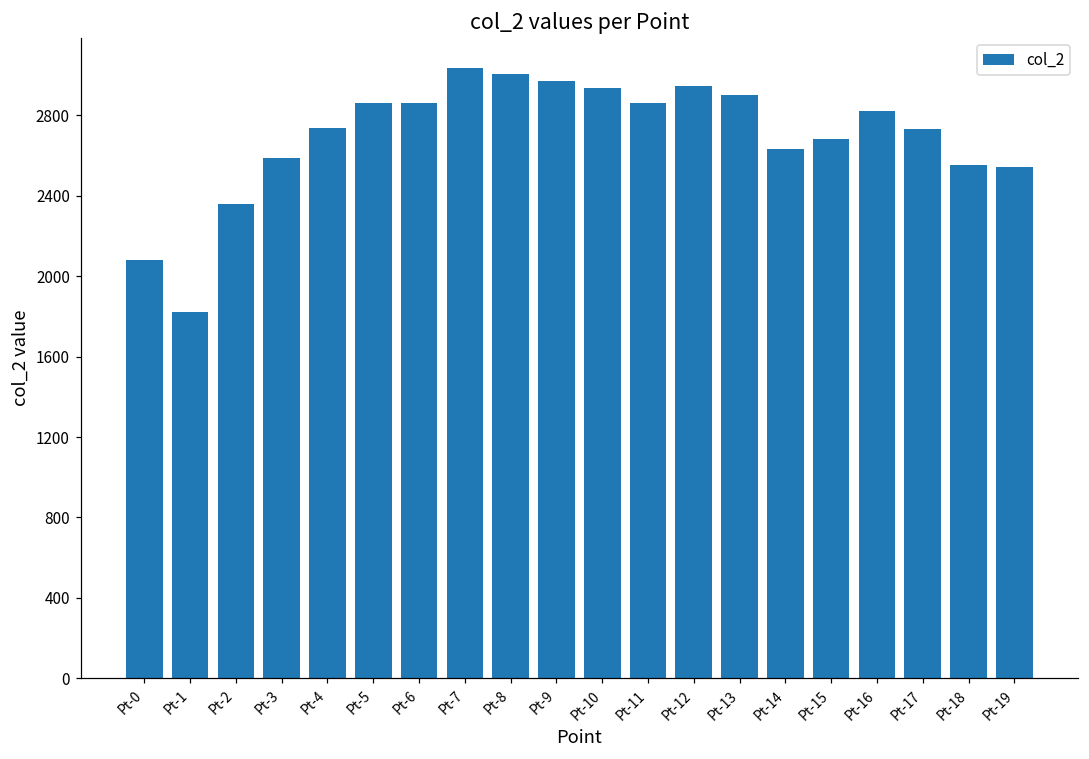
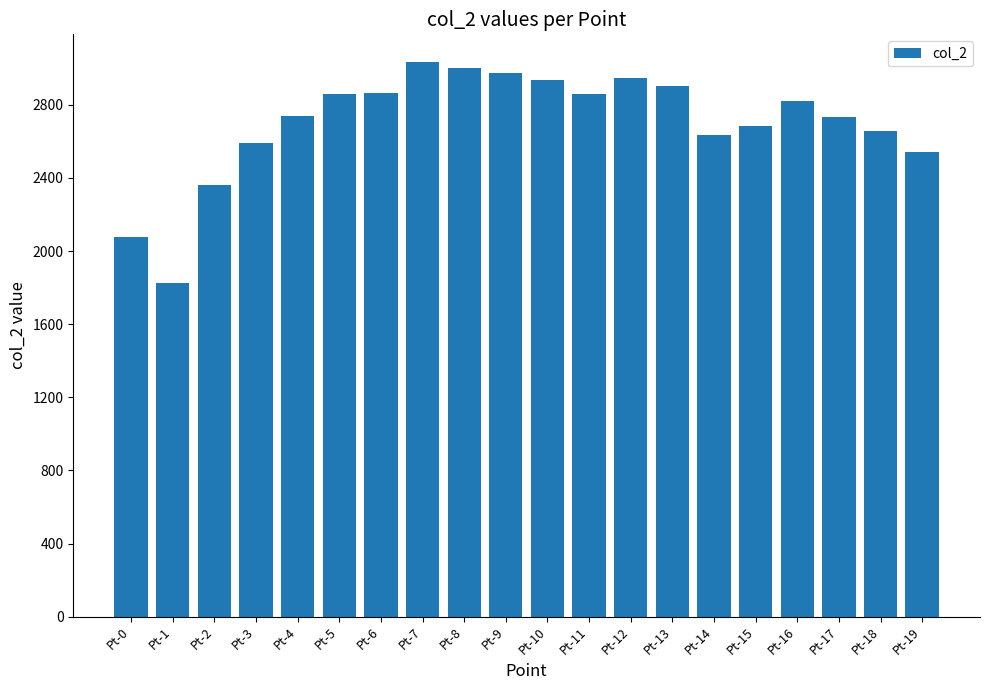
Pt-18: 2550 -> 2660
